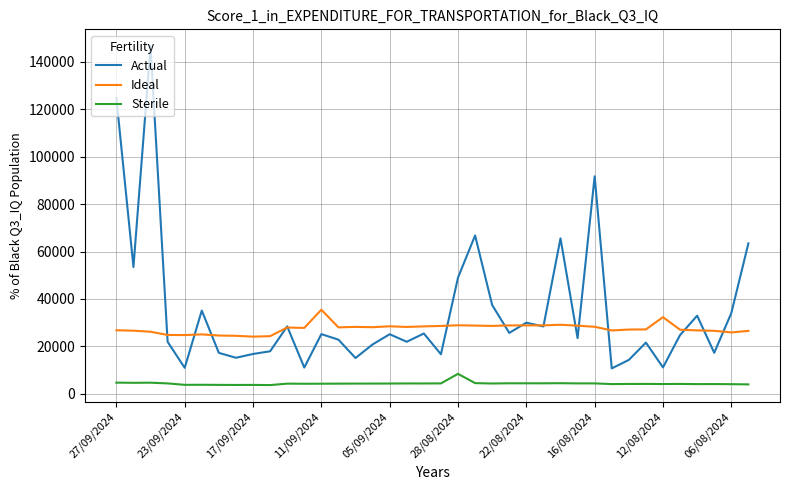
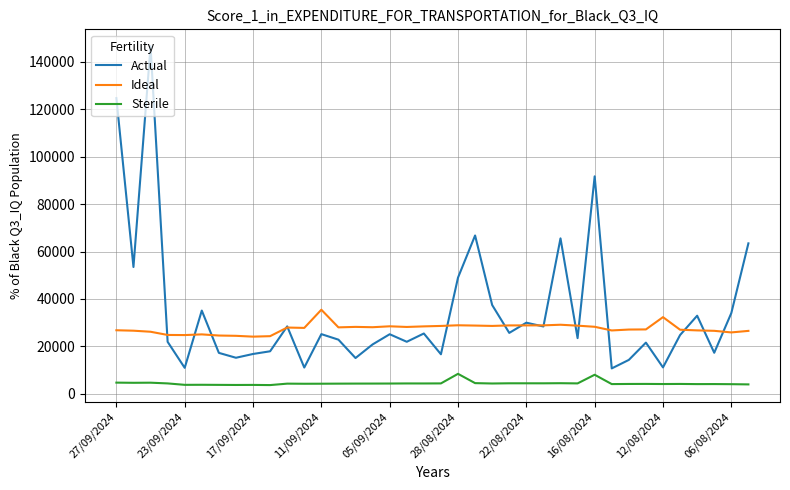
Sterile, 16/08/2024: 4000 -> 8000
